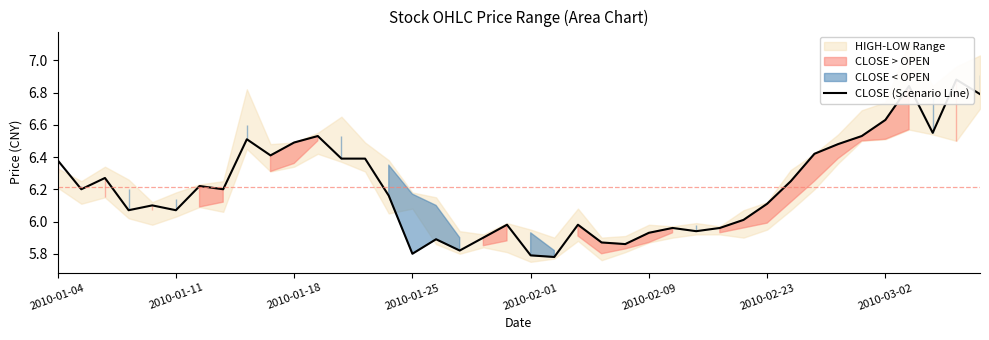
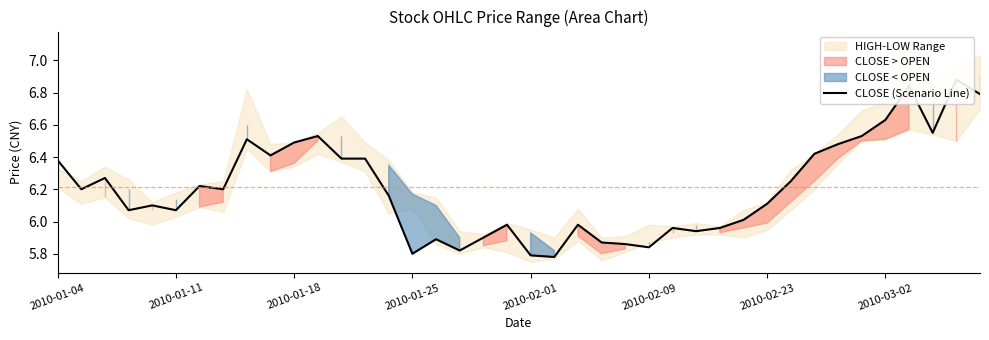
CLOSE (Scenario Line), 2010-02-09: 5.93 -> 5.84
